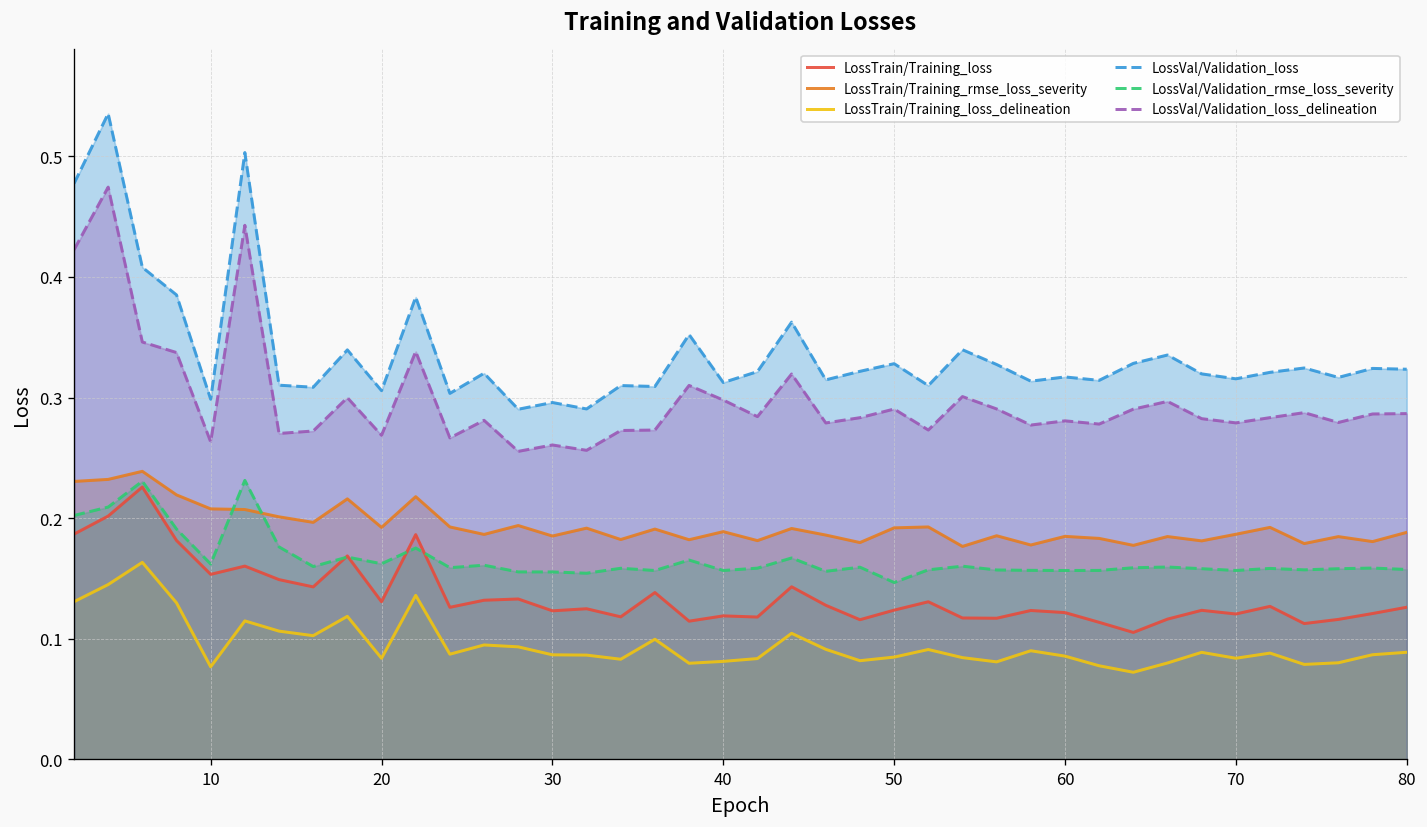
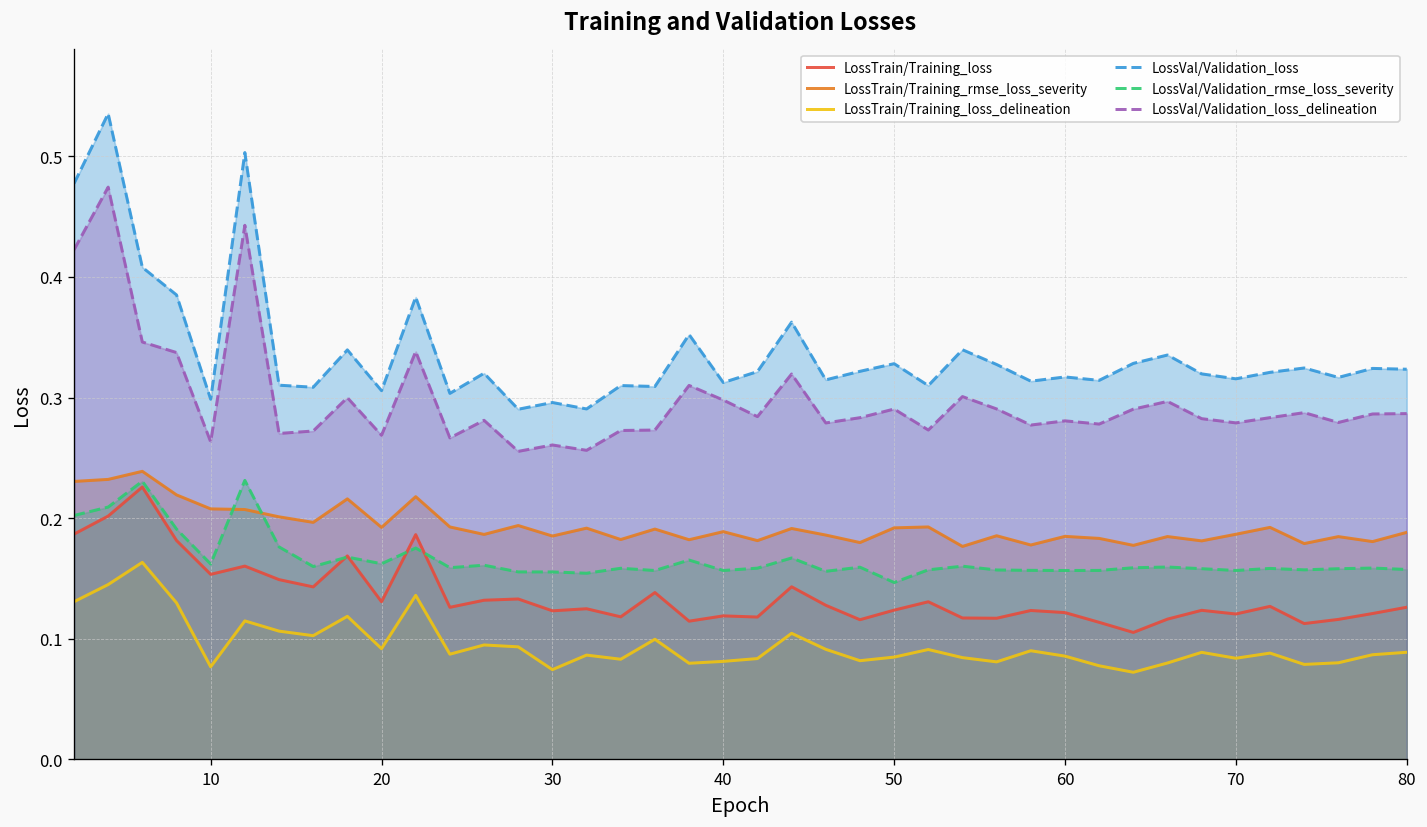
LossTrain/Training_loss_delineation, 20: 0.084 -> 0.092
LossTrain/Training_loss_delineation, 30: 0.087 -> 0.074
